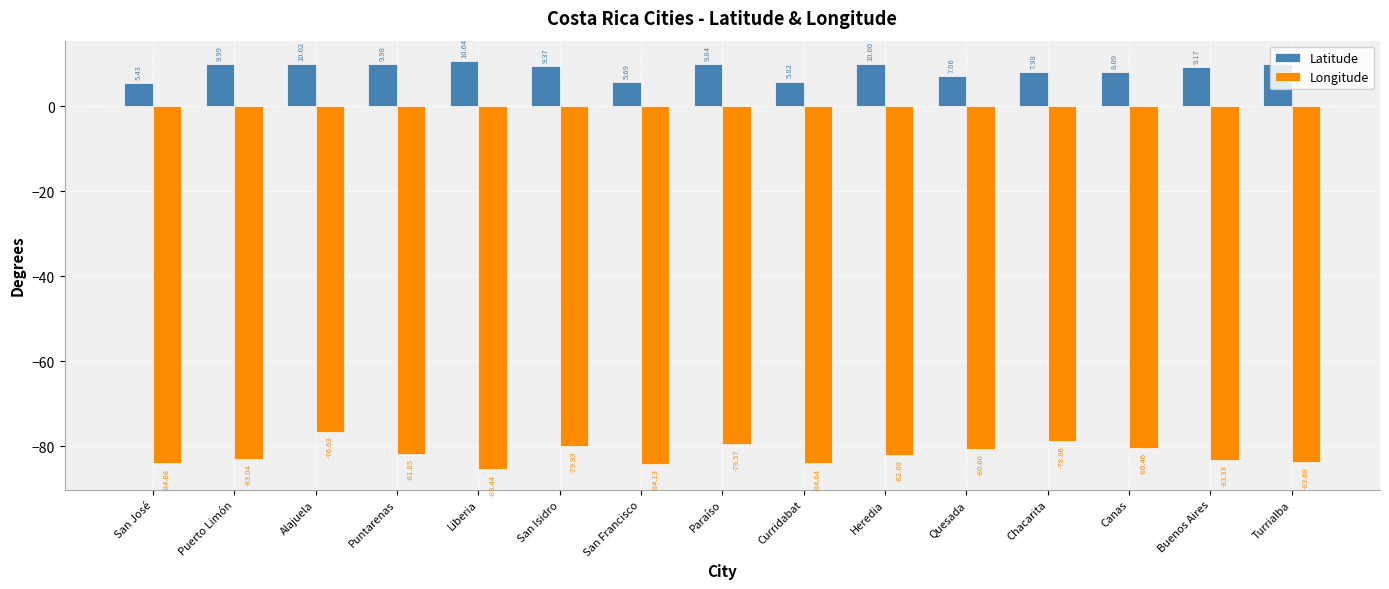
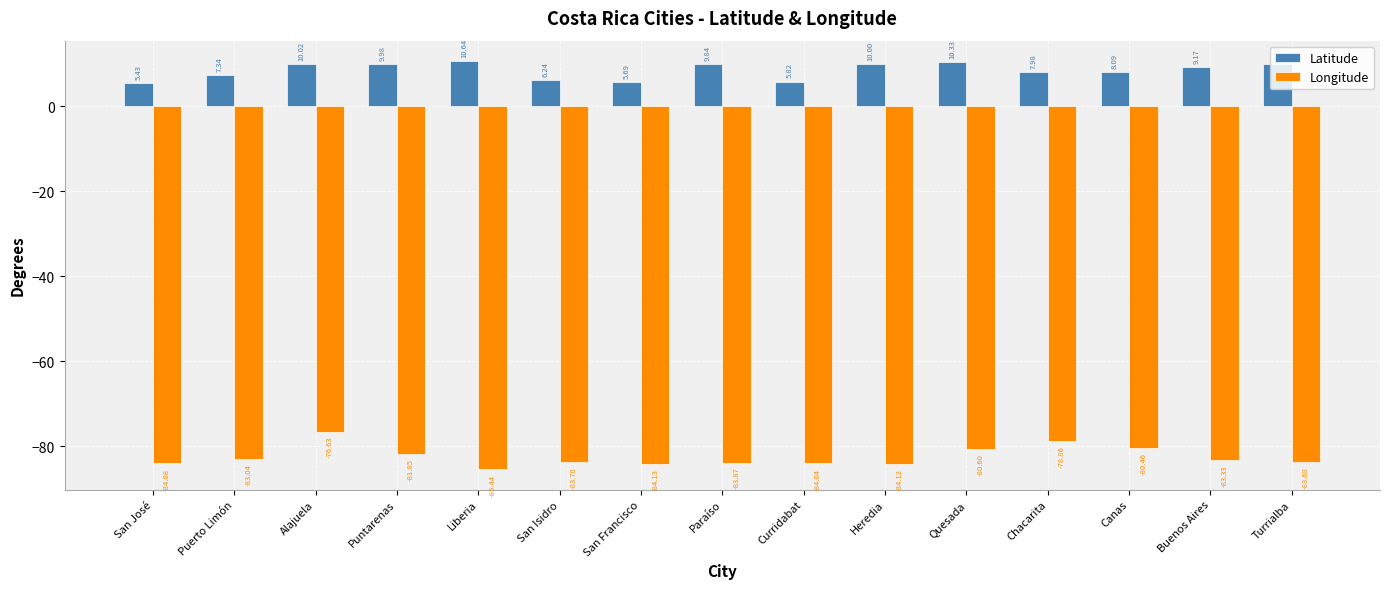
Latitude, Puerto Limón: 9.99 -> 7.34
Latitude, San Isidro: 9.37 -> 6.24
Longitude, San Isidro: -79.93 -> -83.70
Longitude, Paraíso: -79.57 -> -83.87
Longitude, Heredia: -82.08 -> -84.12
Latitude, Quesada: 7.06 -> 10.33
